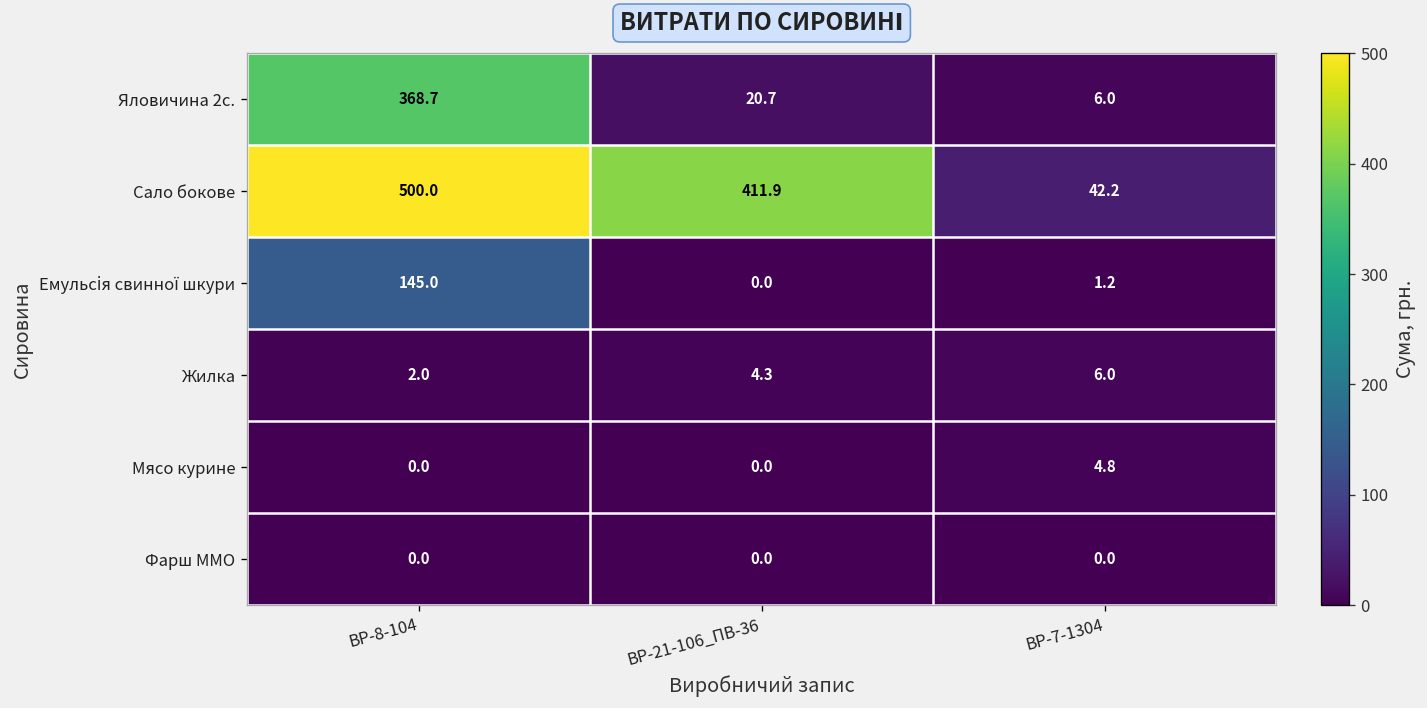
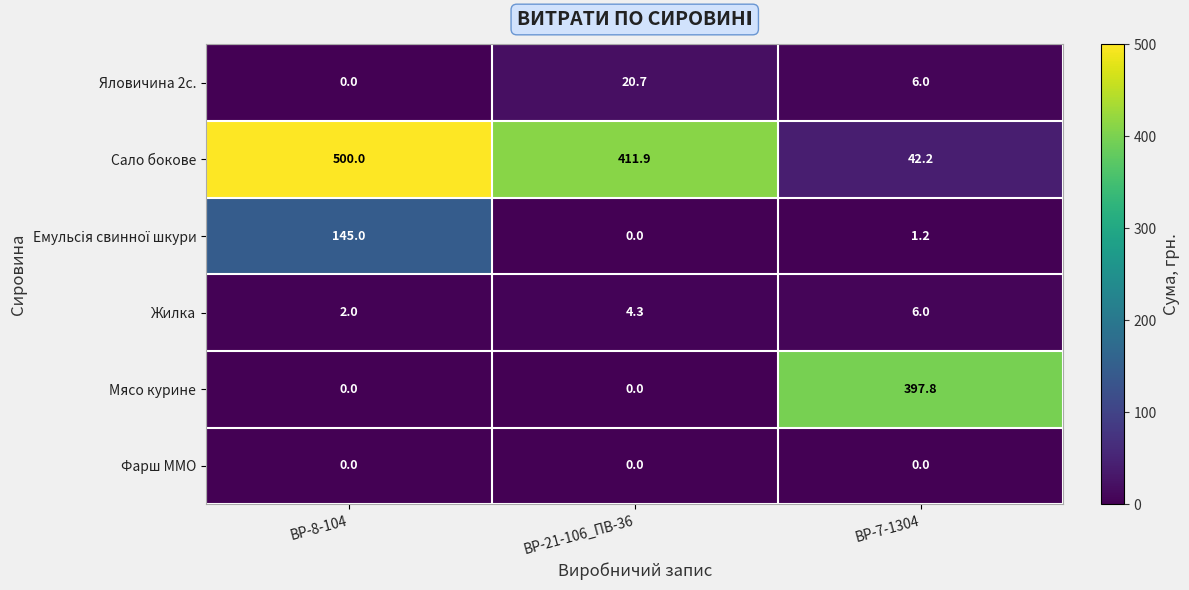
Яловичина 2с., ВР-8-104: 368.7 -> 0.0
Мясо курине, ВР-7-1304: 4.8 -> 397.8
